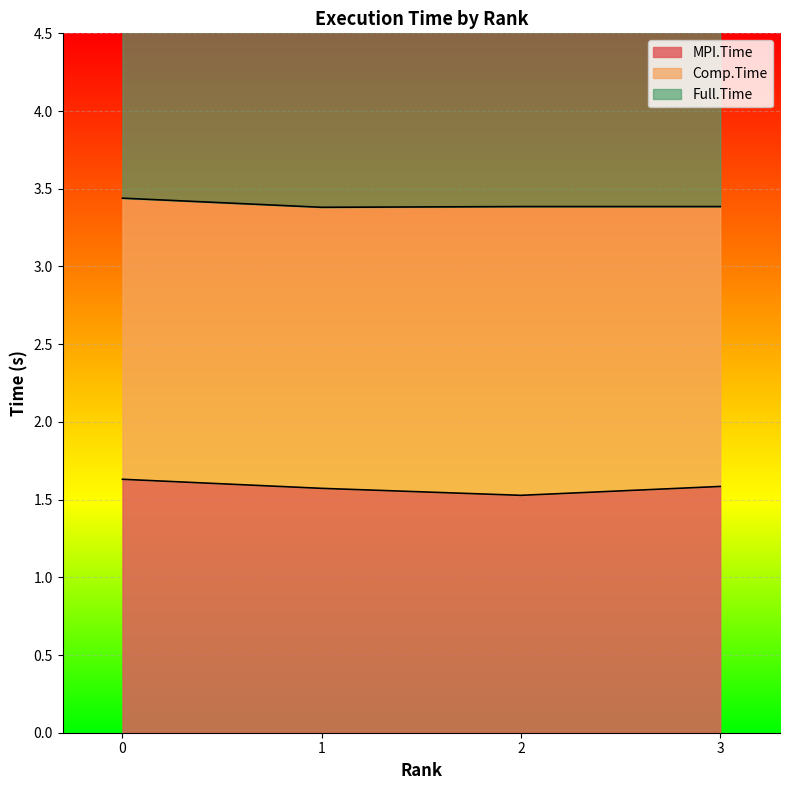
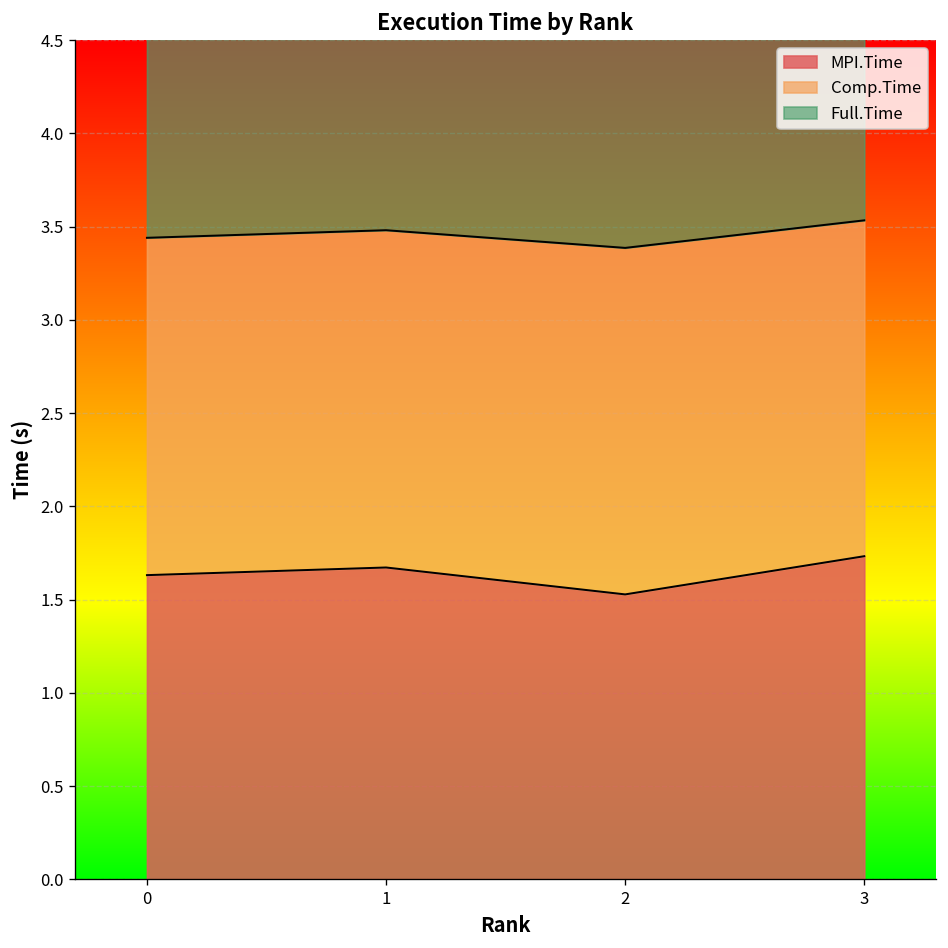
MPI.Time, 1: 1.57 -> 1.67
MPI.Time, 3: 1.58 -> 1.73
